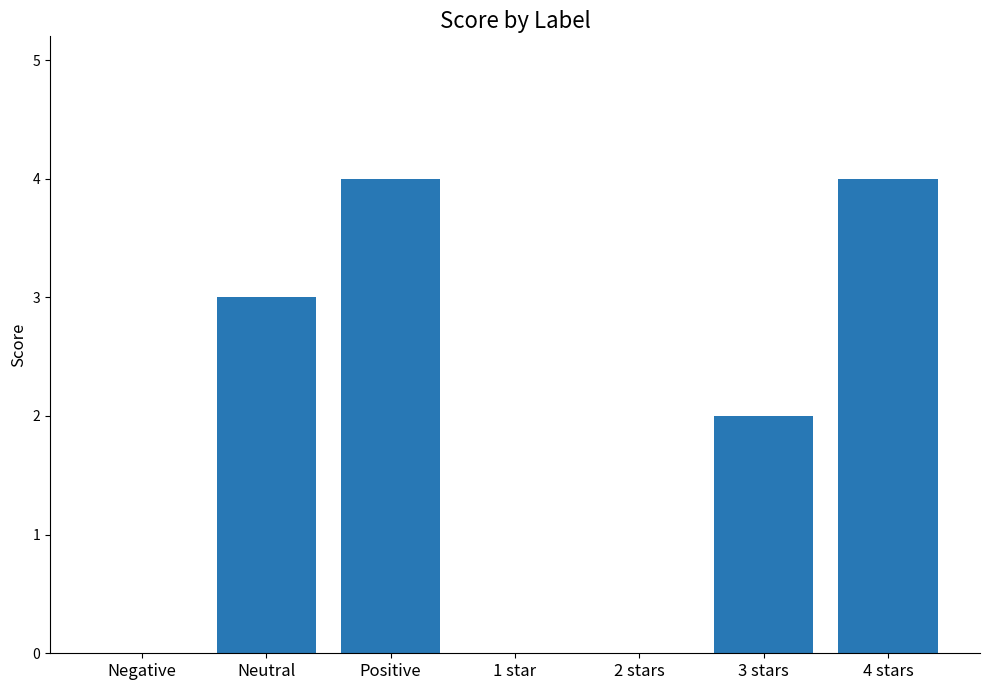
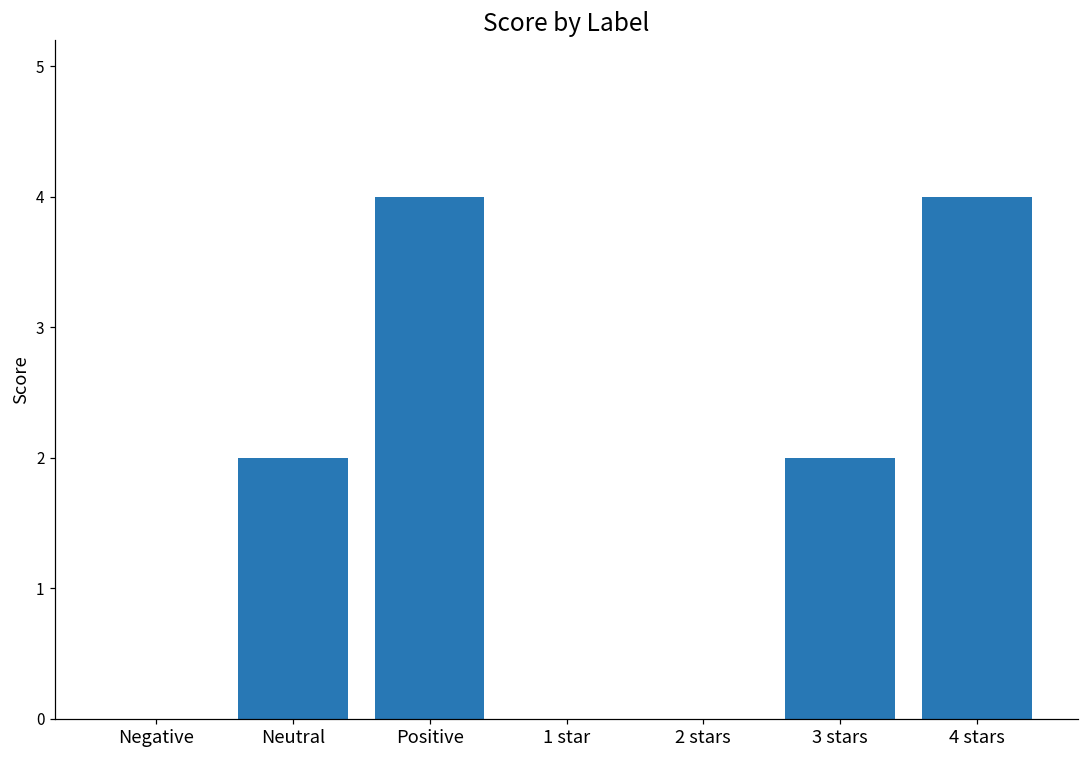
Neutral: 3 -> 2
